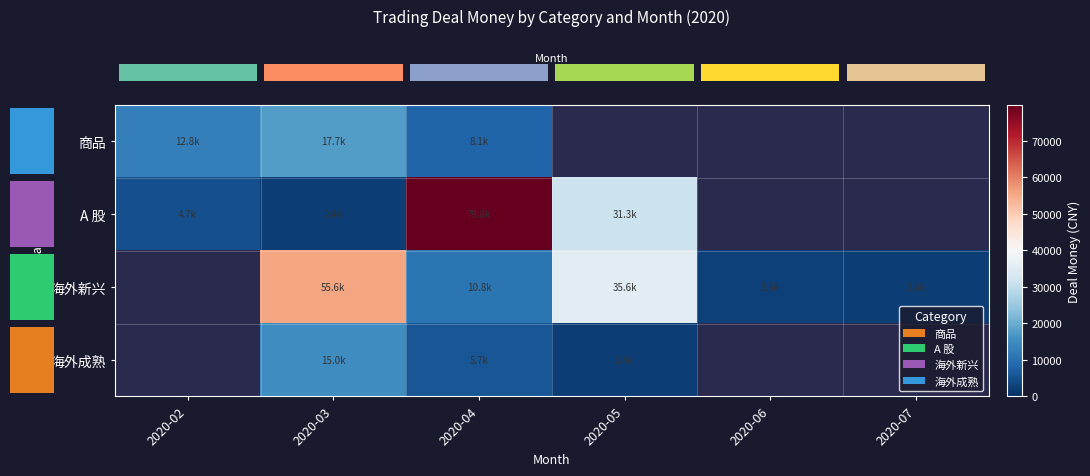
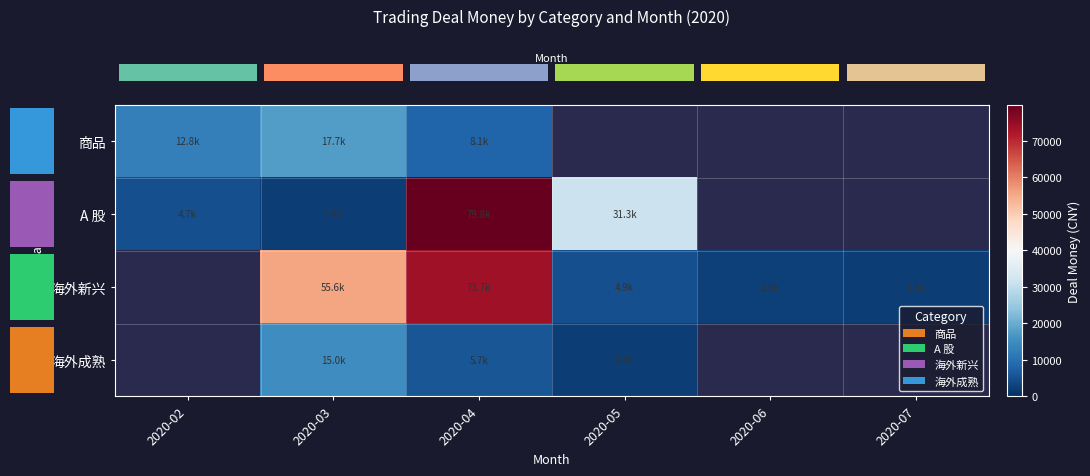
海外新兴, 2020-04: 10.8k -> 73.7k
海外新兴, 2020-05: 35.6k -> 4.9k
